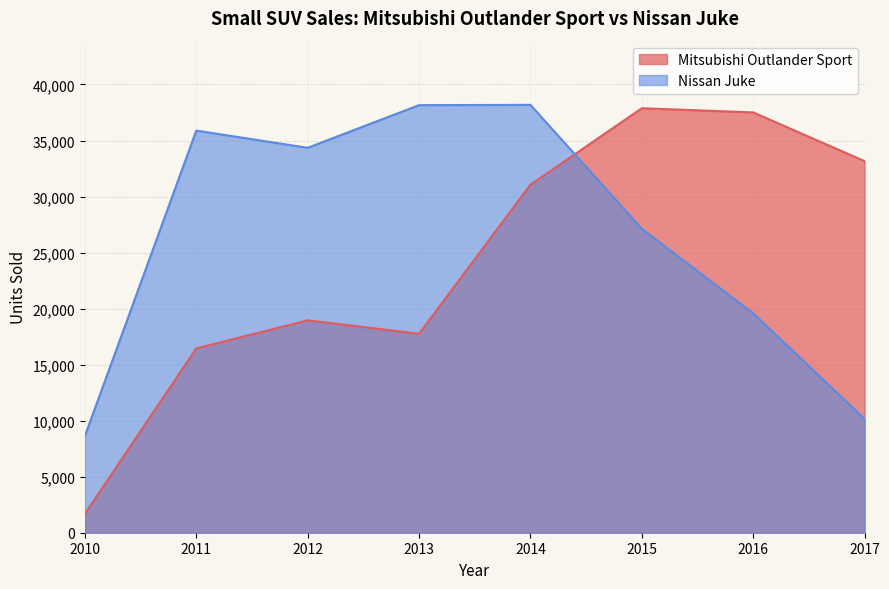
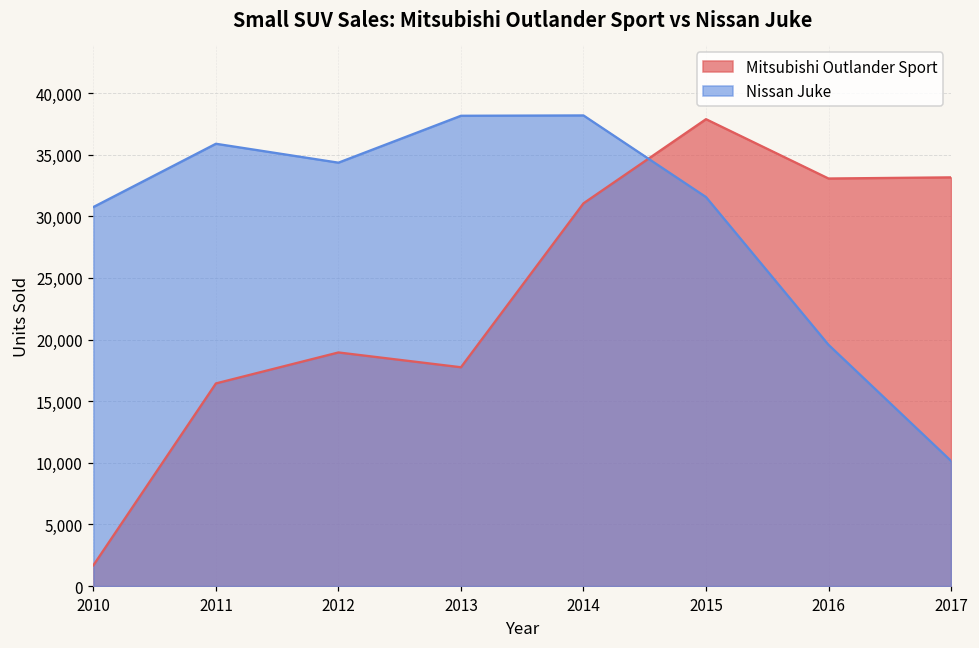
Nissan Juke, 2010: 8,600 -> 30,800
Nissan Juke, 2015: 27,100 -> 31,600
Mitsubishi Outlander Sport, 2016: 37,500 -> 33,100
